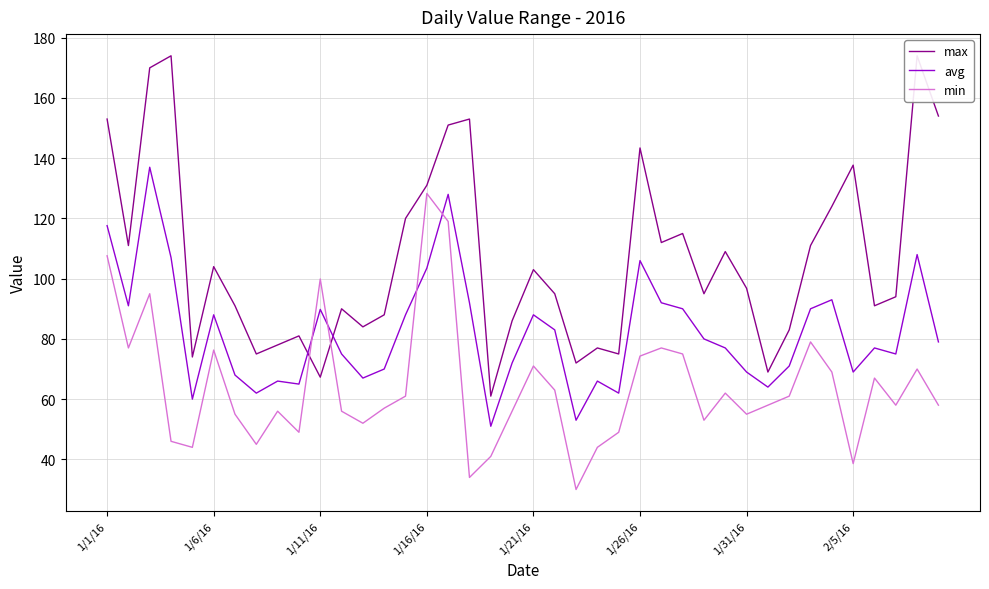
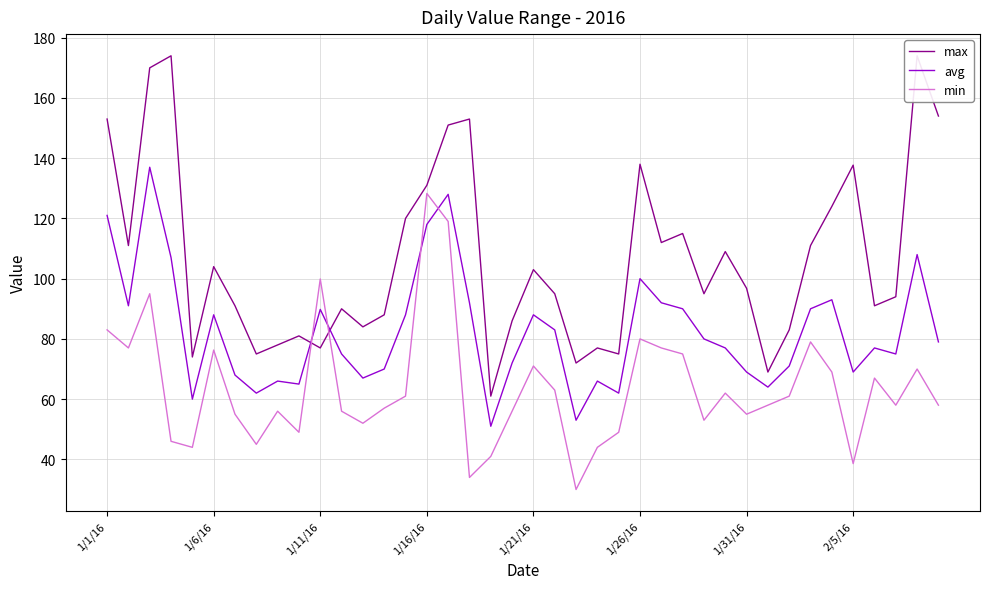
avg, 1/1/16: 118 -> 121
min, 1/1/16: 108 -> 83
max, 1/11/16: 67 -> 77
avg, 1/16/16: 104 -> 118
max, 1/26/16: 143 -> 138
avg, 1/26/16: 106 -> 100
min, 1/26/16: 74 -> 80
